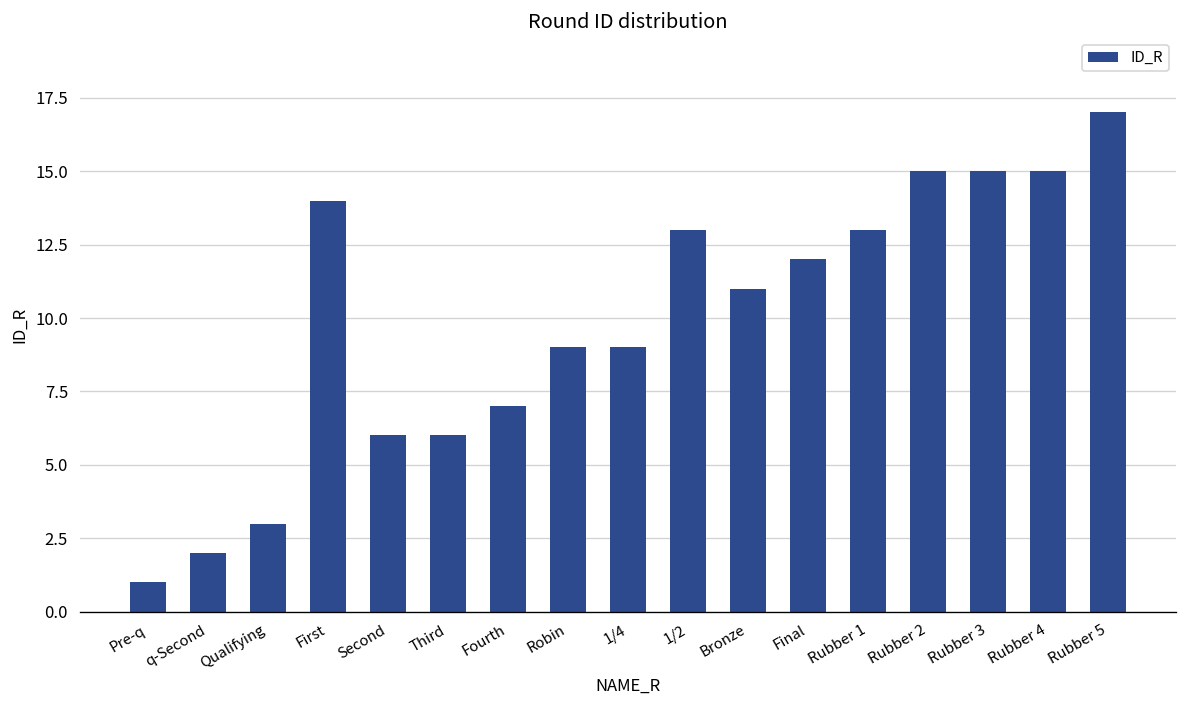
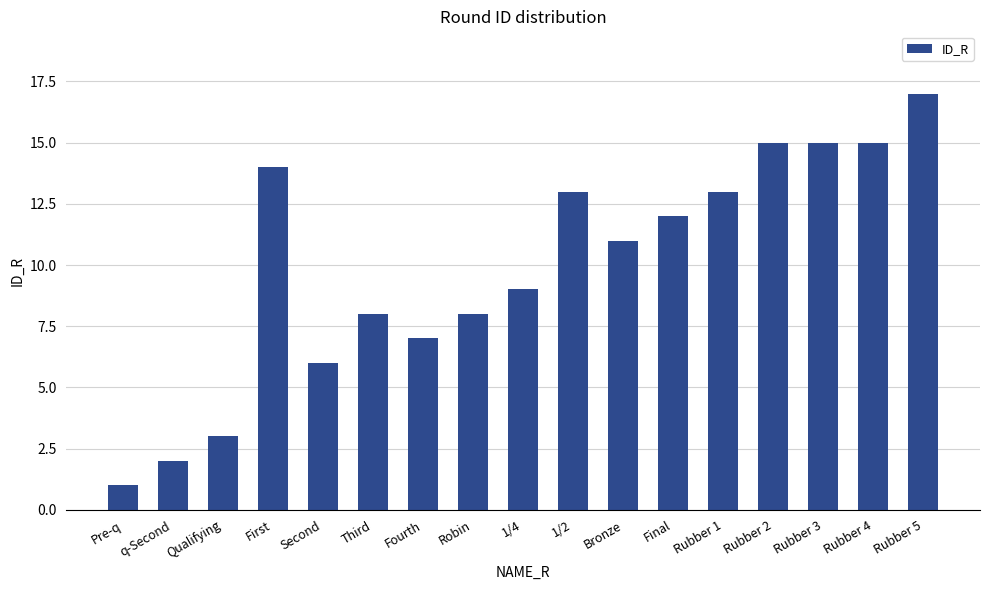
Third: 6 -> 8
Robin: 9 -> 8
